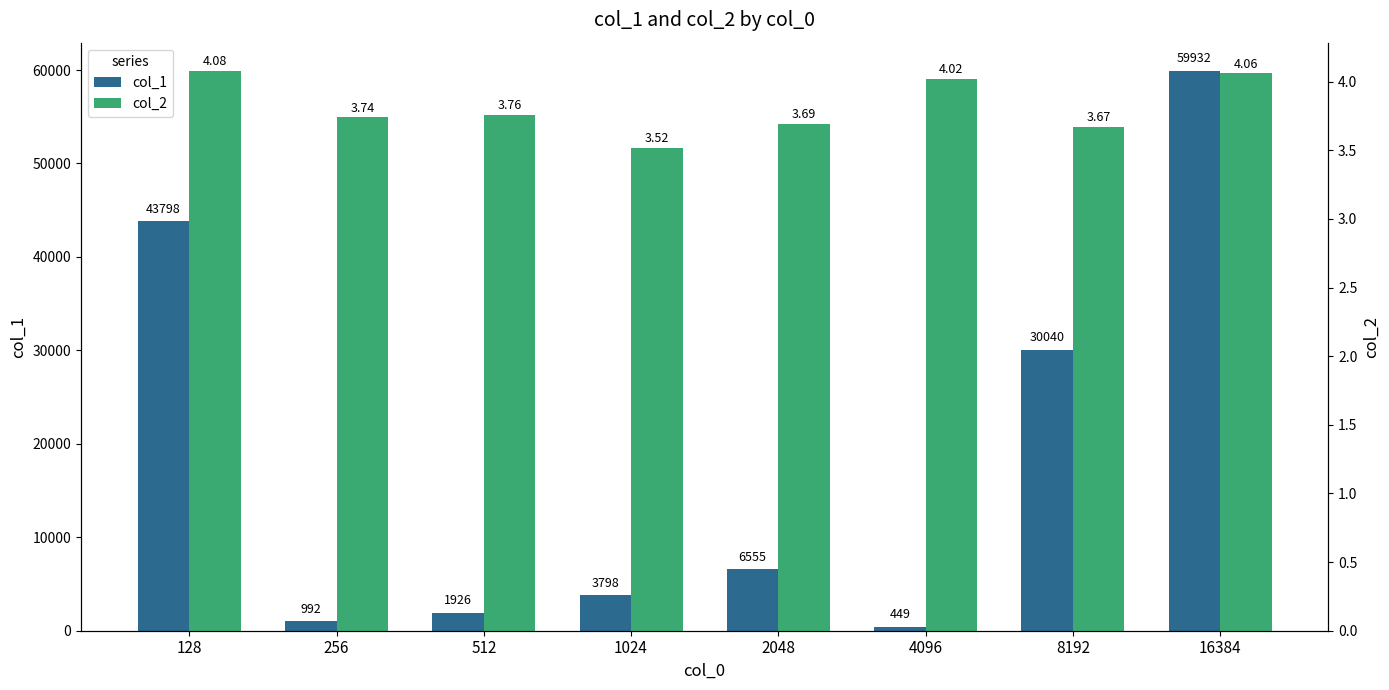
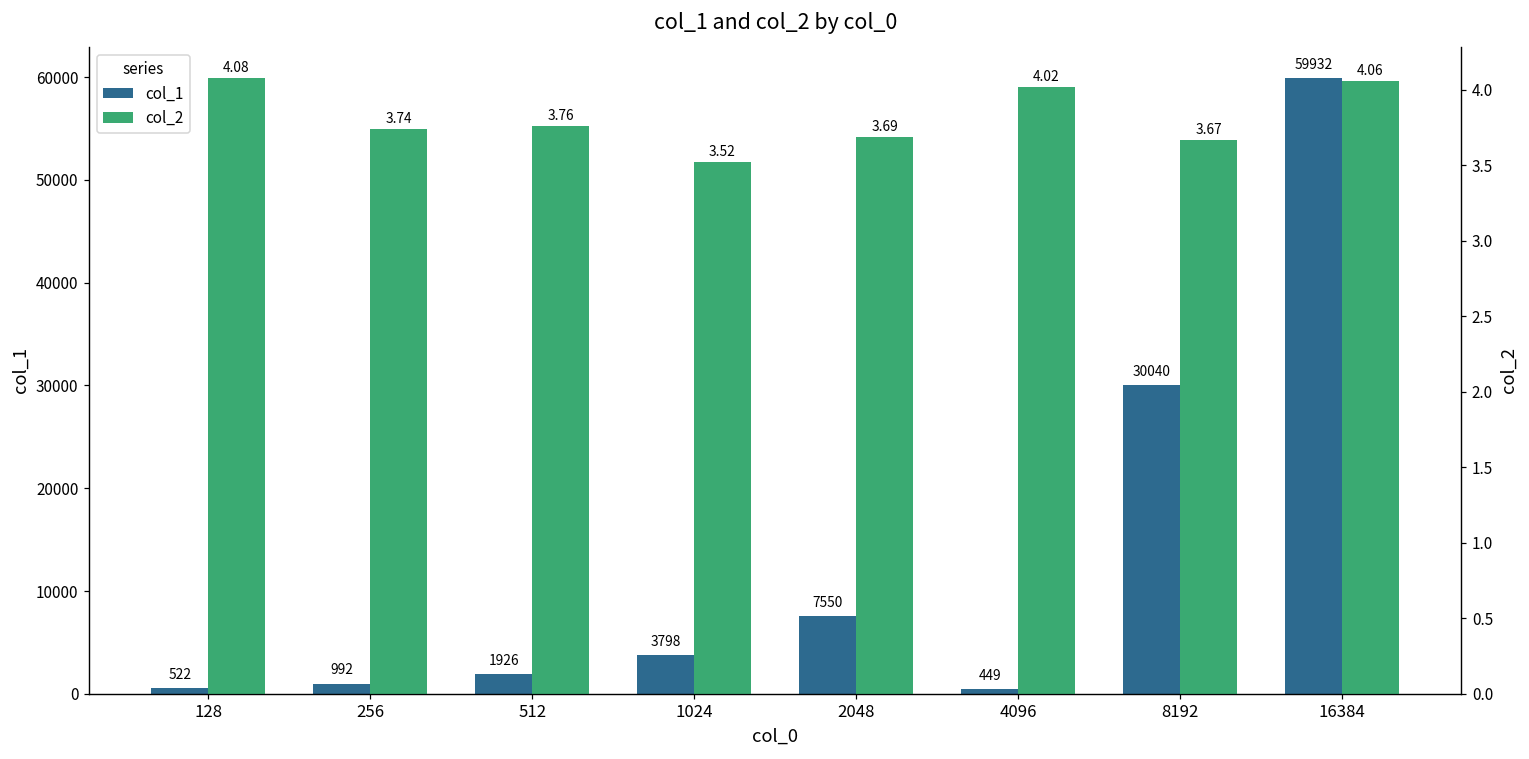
col_1, 128: 43798 -> 522
col_1, 2048: 6555 -> 7550
